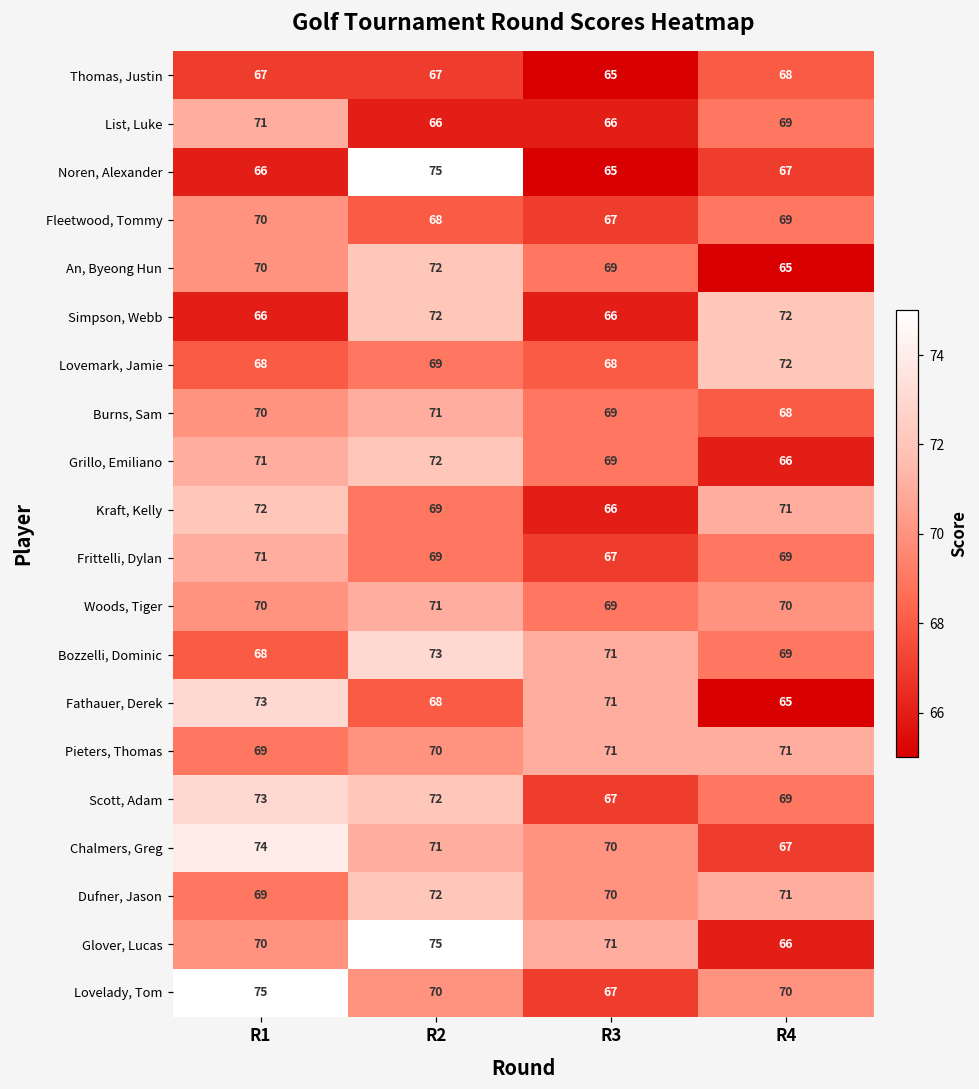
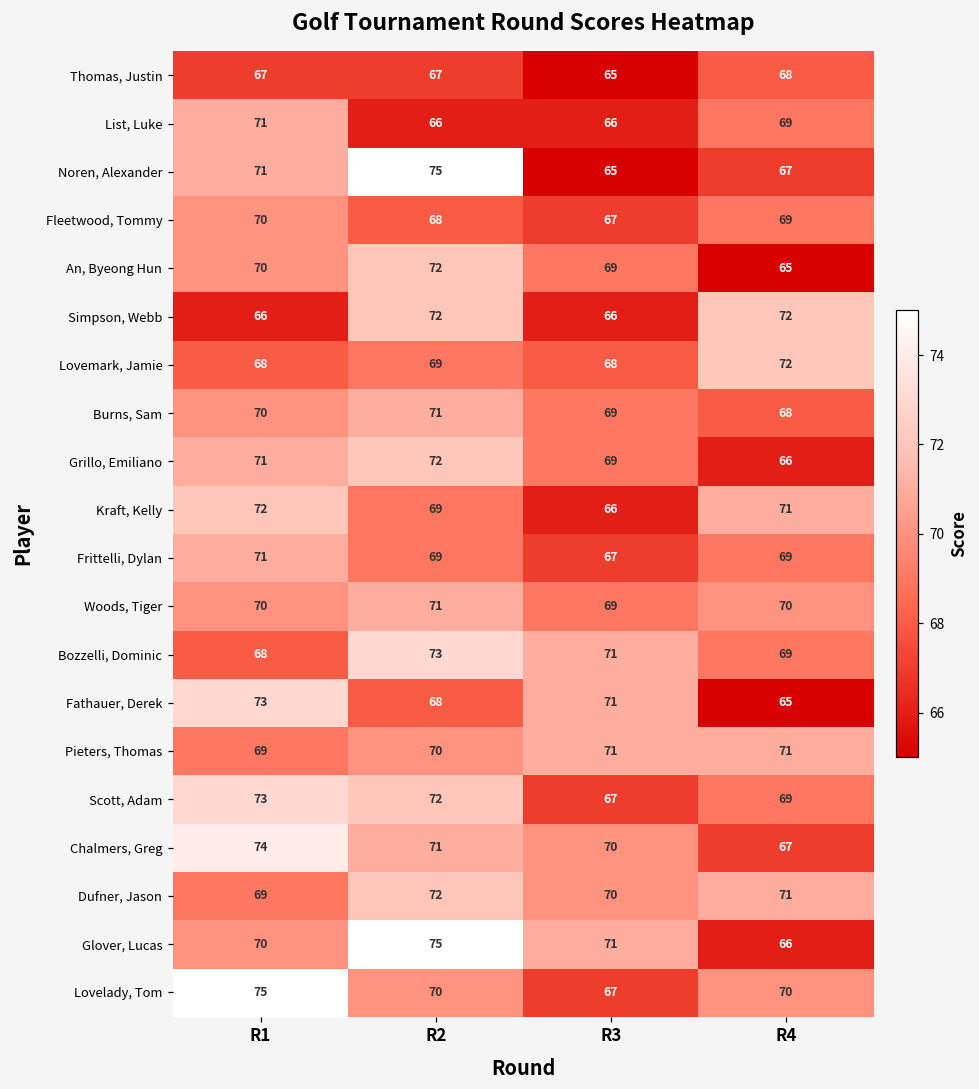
Noren, Alexander, R1: 66 -> 71
